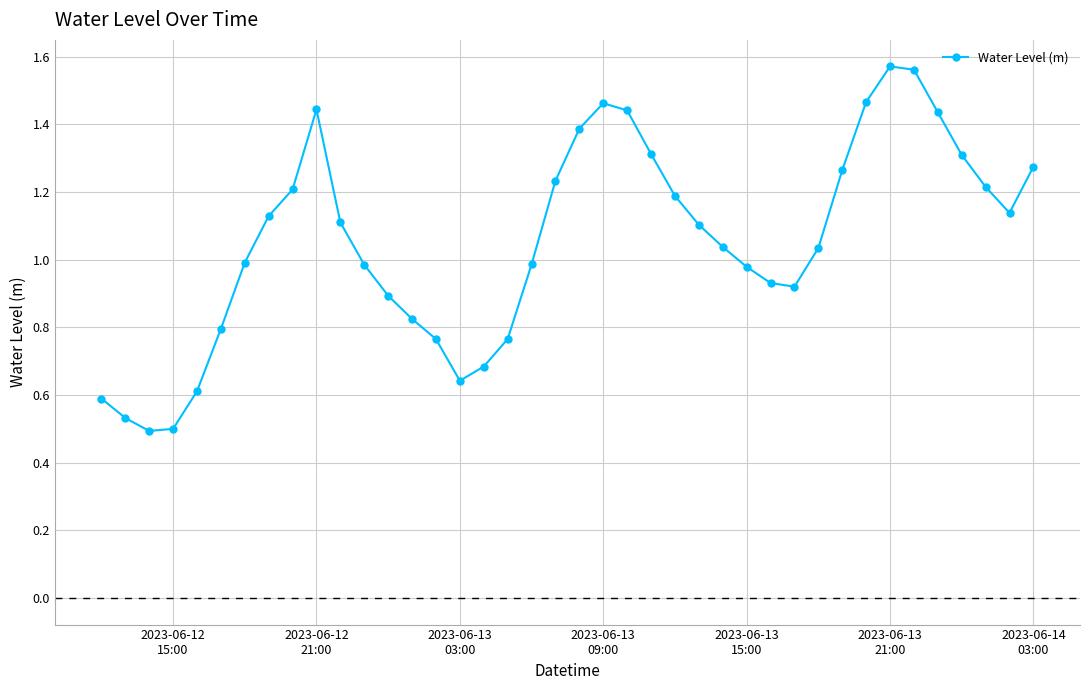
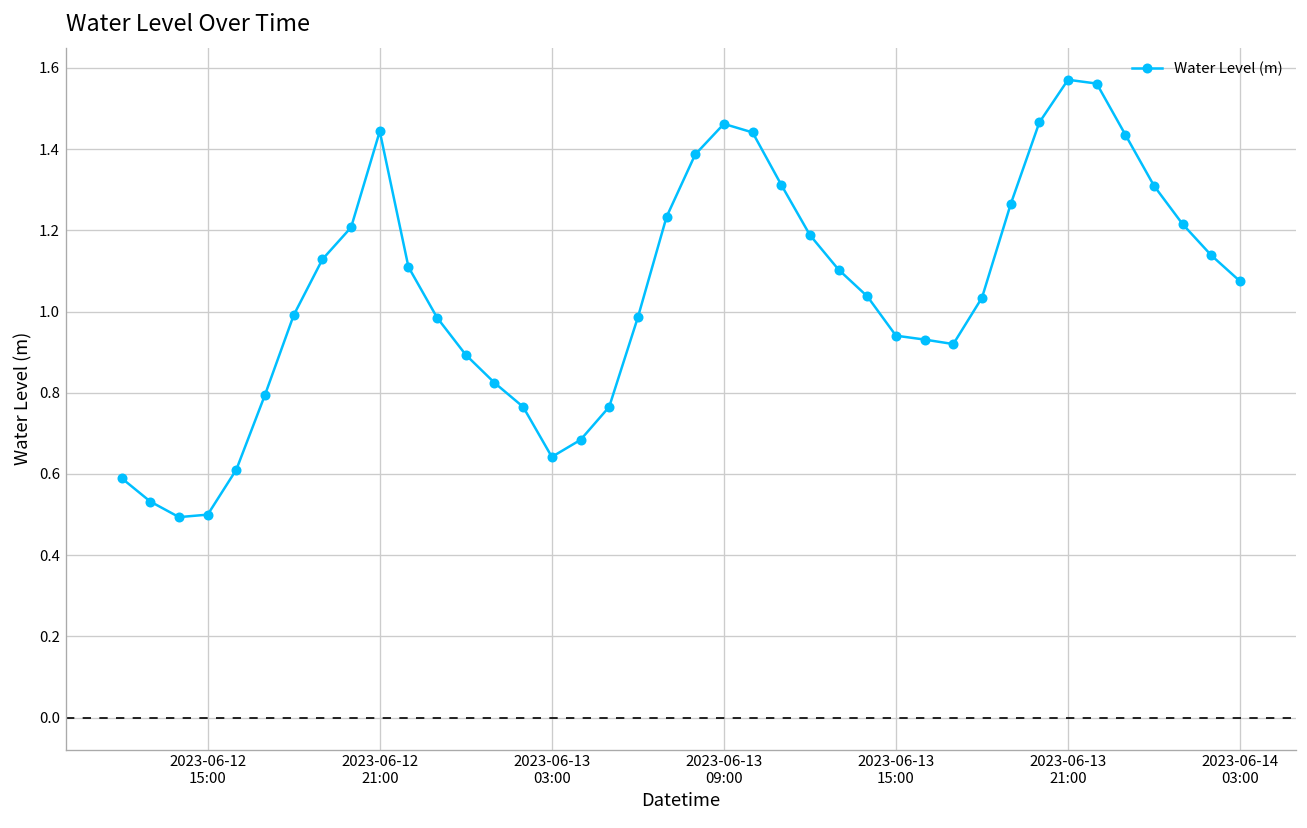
2023-06-13 15:00: 0.98 -> 0.94
2023-06-14 03:00: 1.27 -> 1.07
